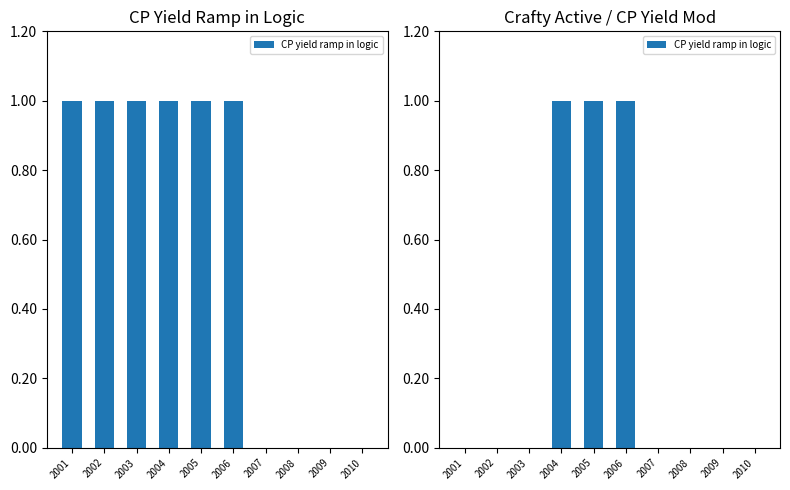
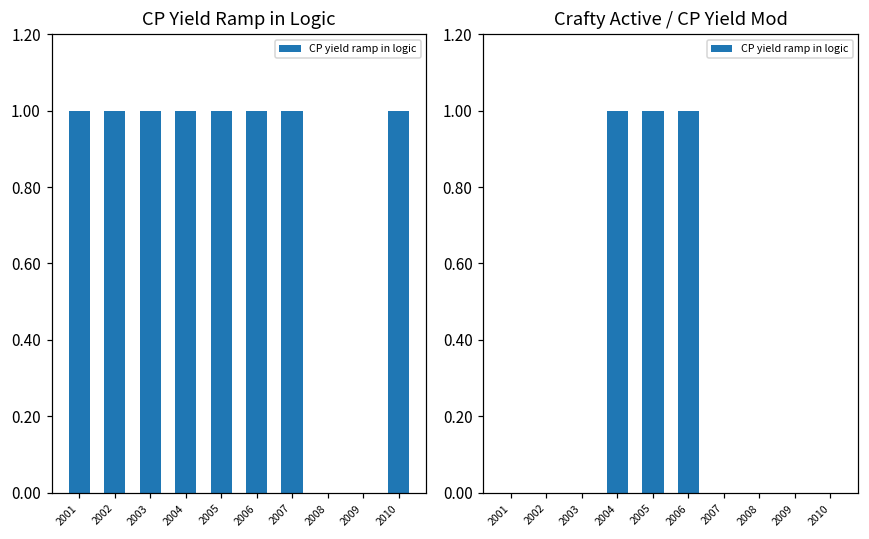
CP Yield Ramp in Logic, 2007: 0 -> 1
CP Yield Ramp in Logic, 2010: 0 -> 1
